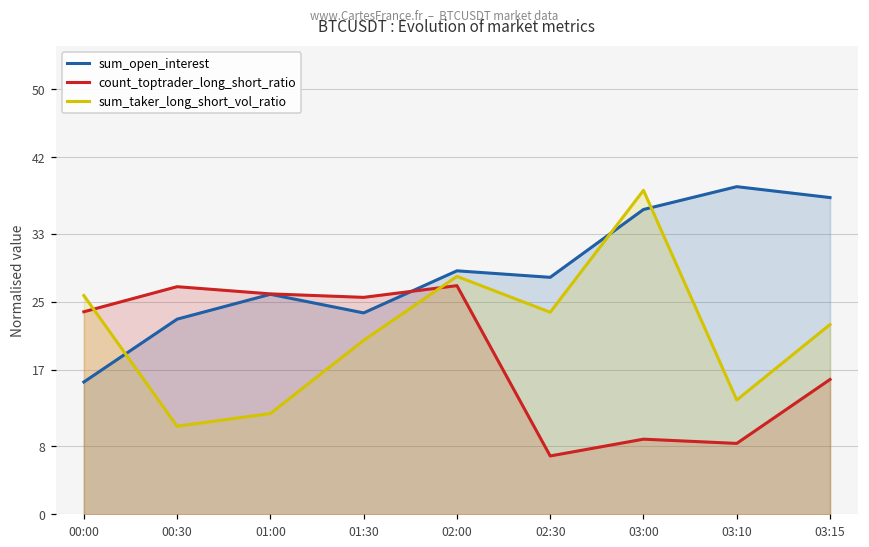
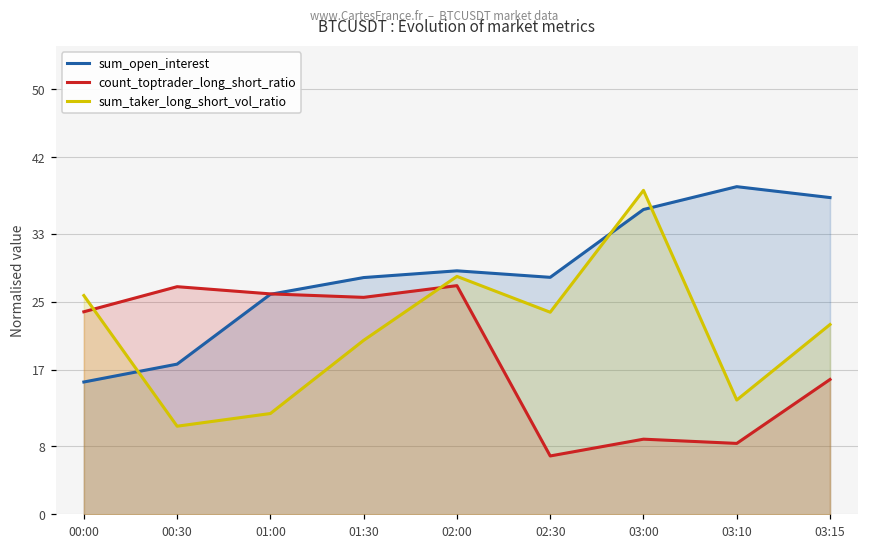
sum_open_interest, 00:30: 23 -> 18
sum_open_interest, 01:30: 24 -> 28
